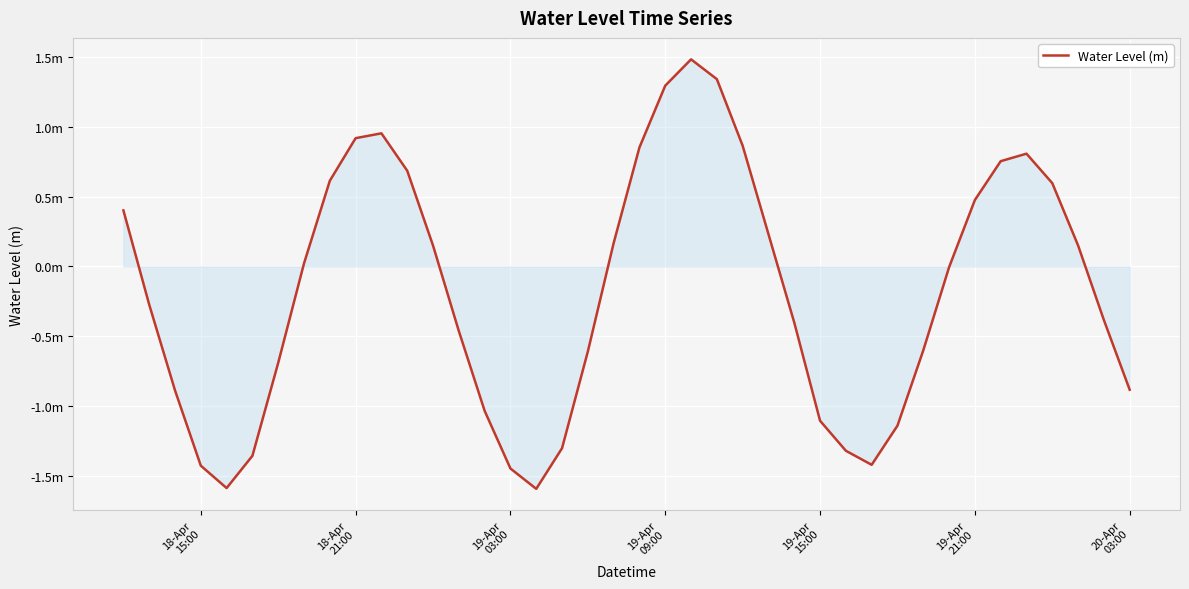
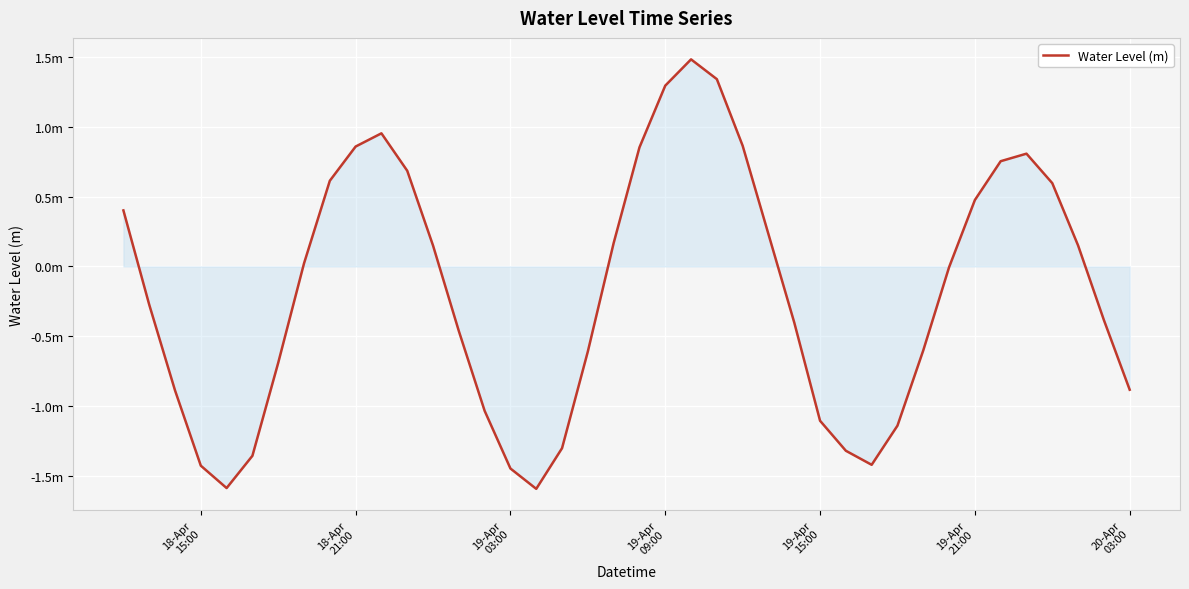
Water Level (m), 18-Apr 21:00: 0.92m -> 0.86m
